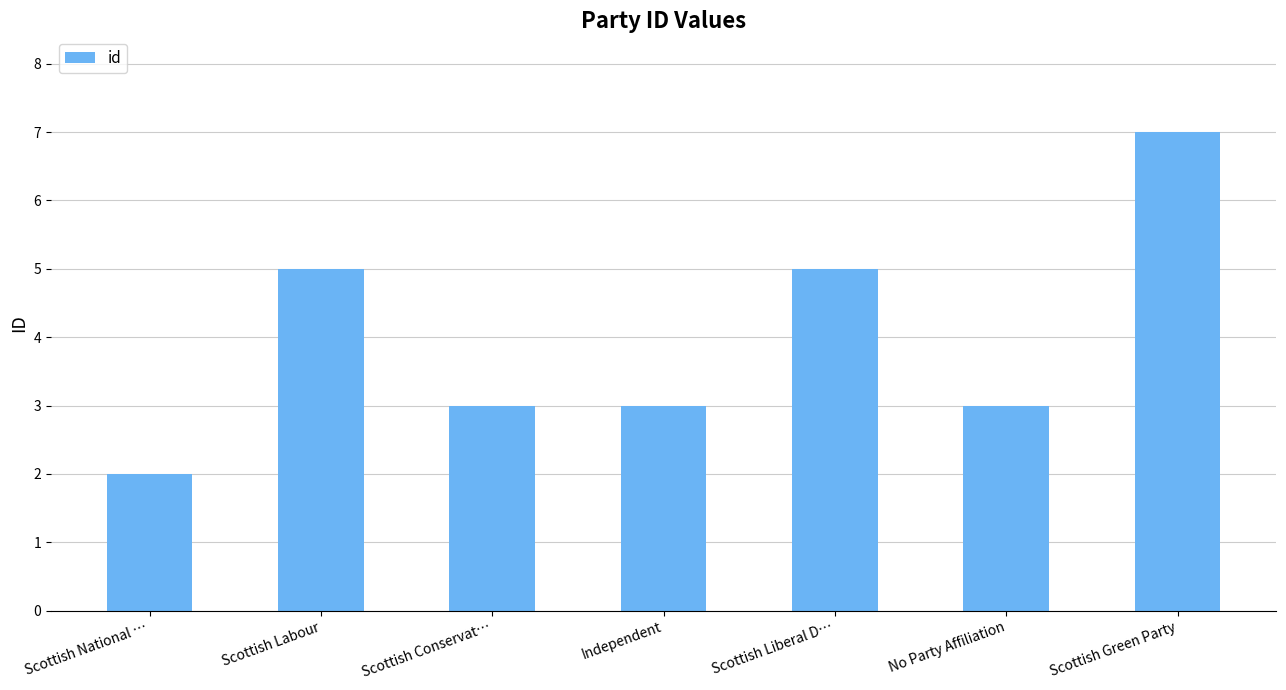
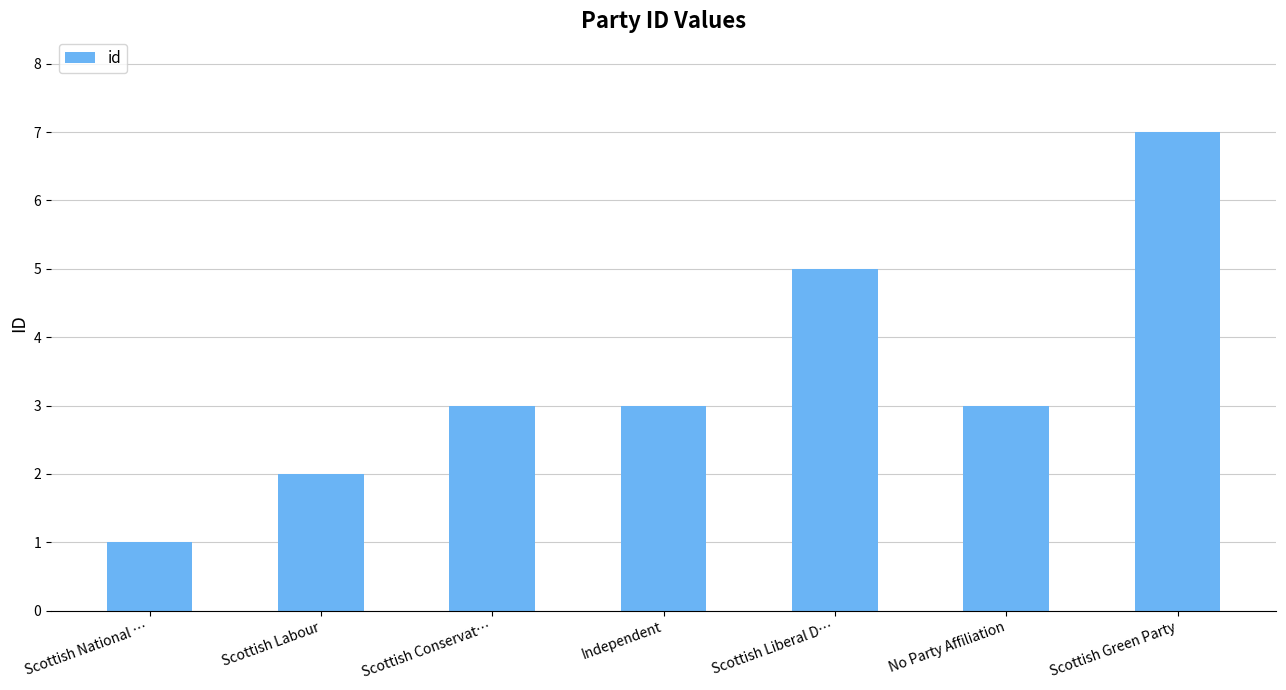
Scottish National …: 2 -> 1
Scottish Labour: 5 -> 2
